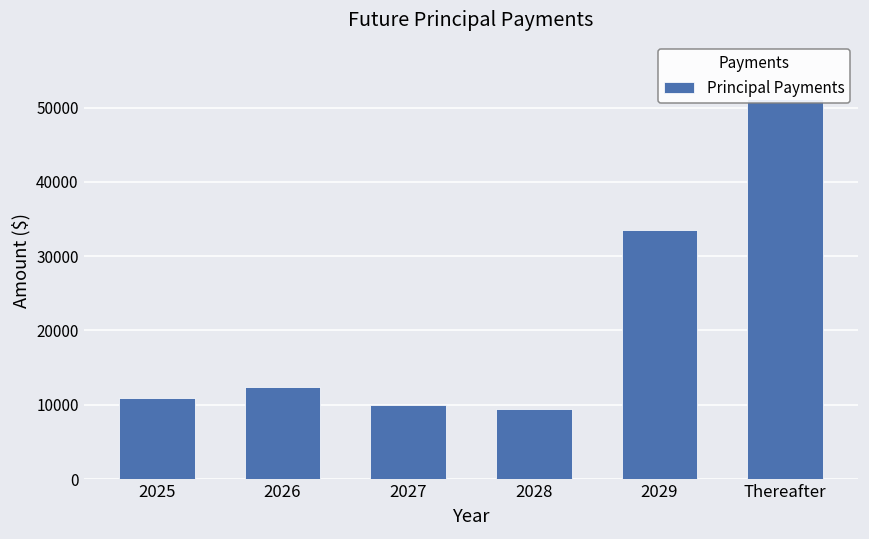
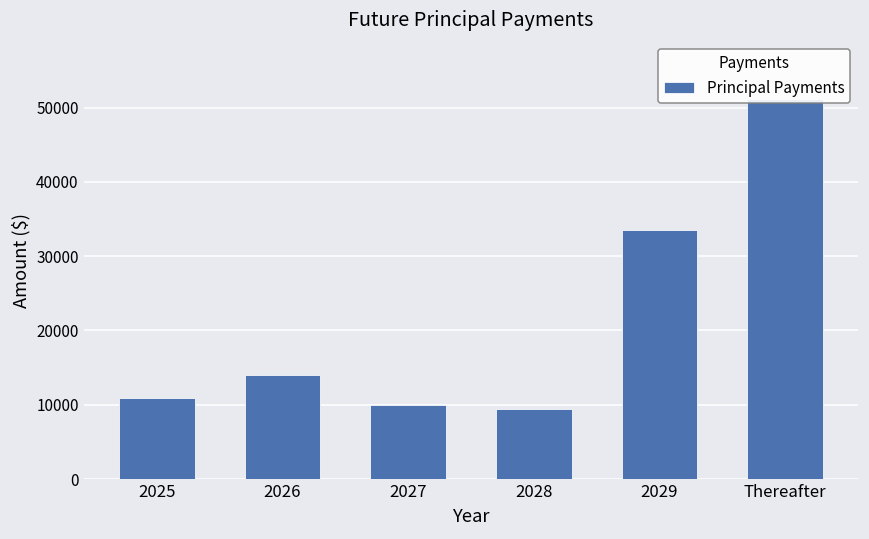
2026: 12000 -> 14000
